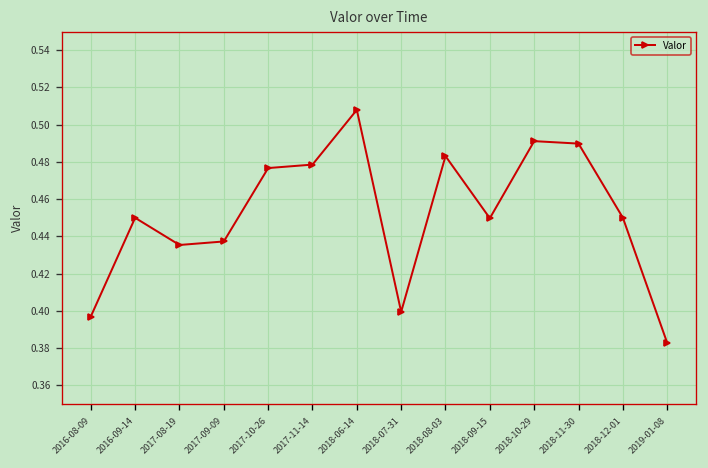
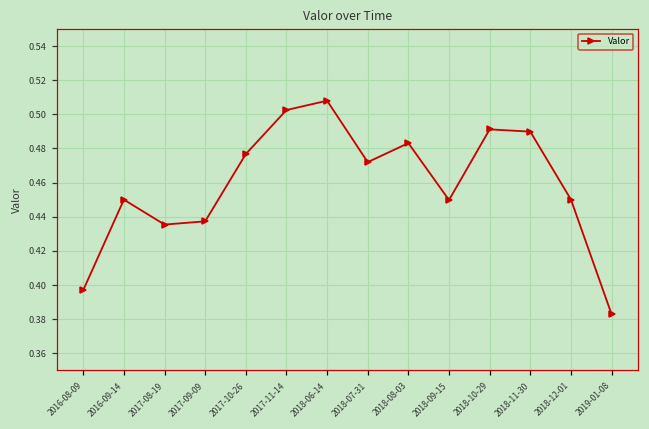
2017-11-14: 0.479 -> 0.502
2018-07-31: 0.399 -> 0.472
